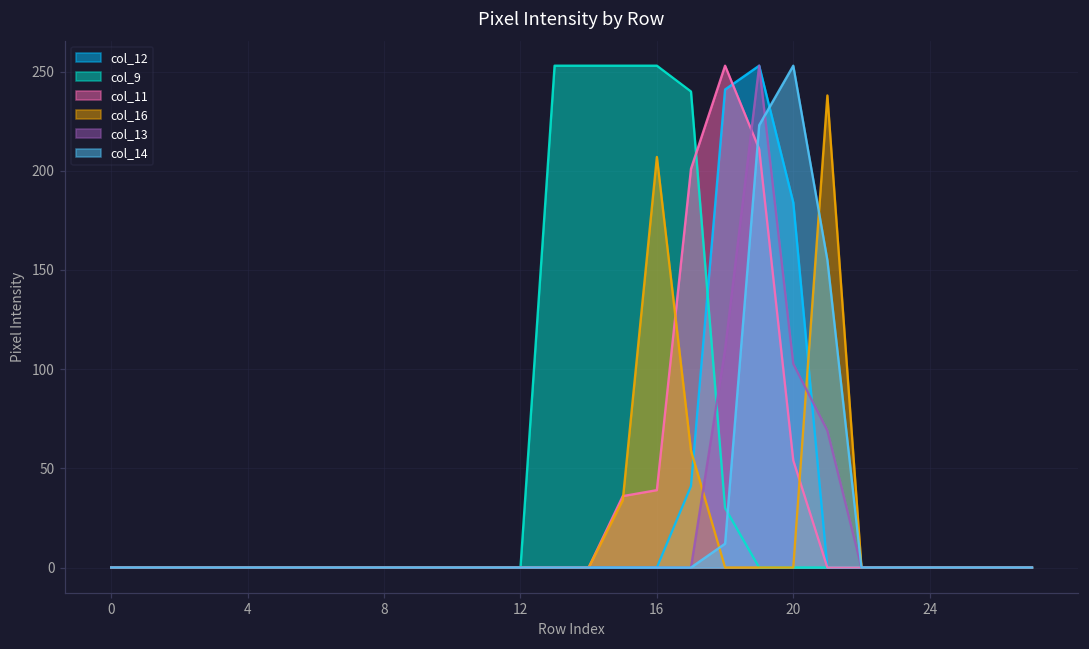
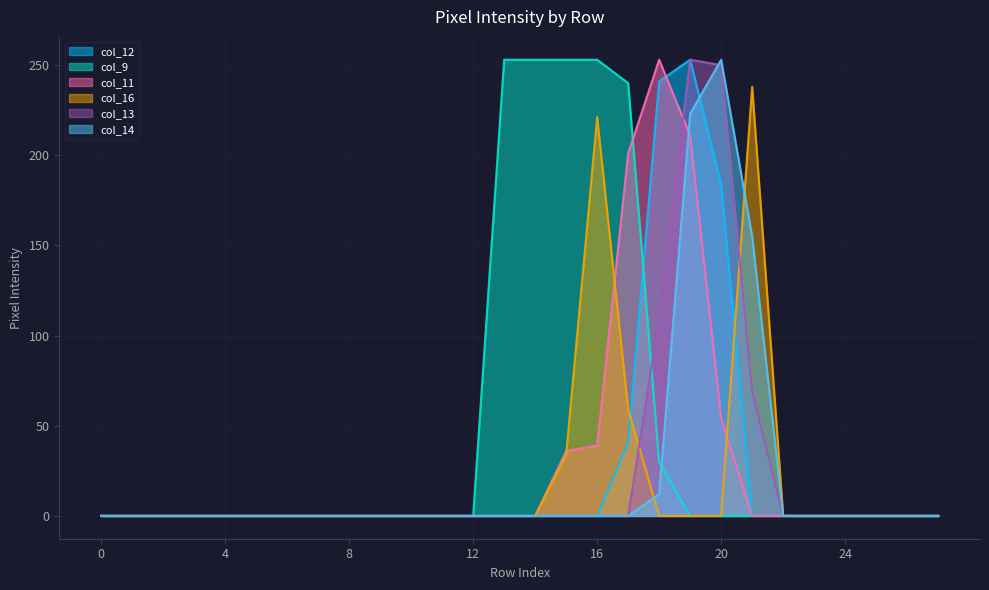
col_16, 16: 207 -> 221
col_13, 20: 103 -> 250
